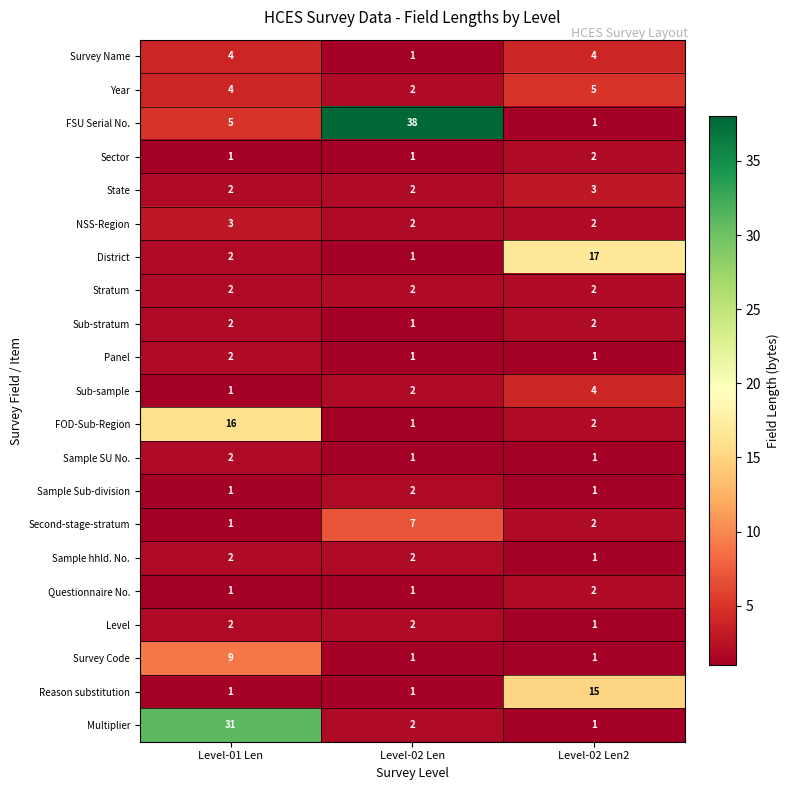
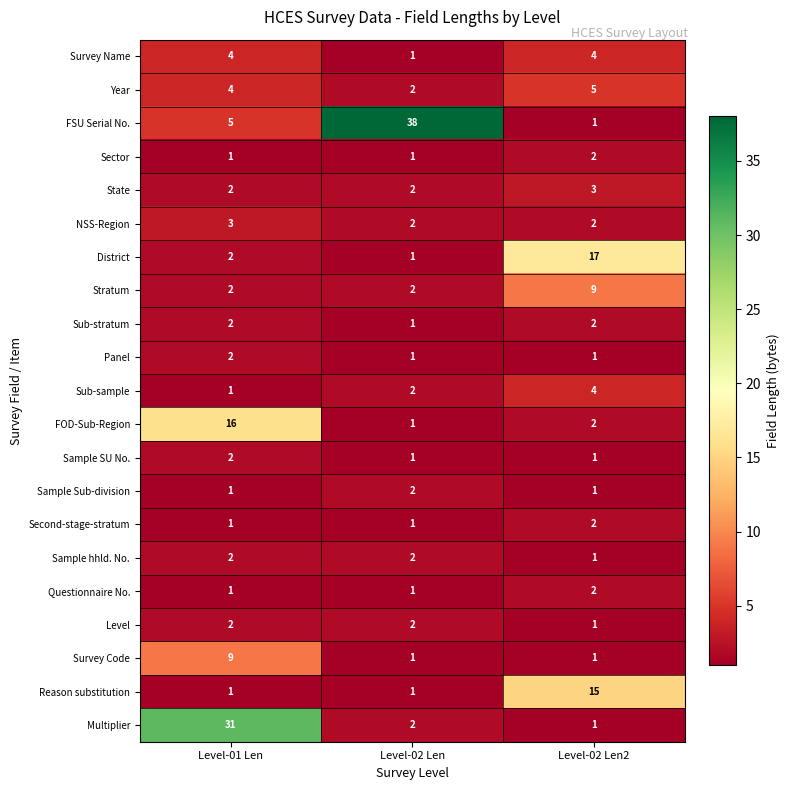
Stratum, Level-02 Len2: 2 -> 9
Second-stage-stratum, Level-02 Len: 7 -> 1
